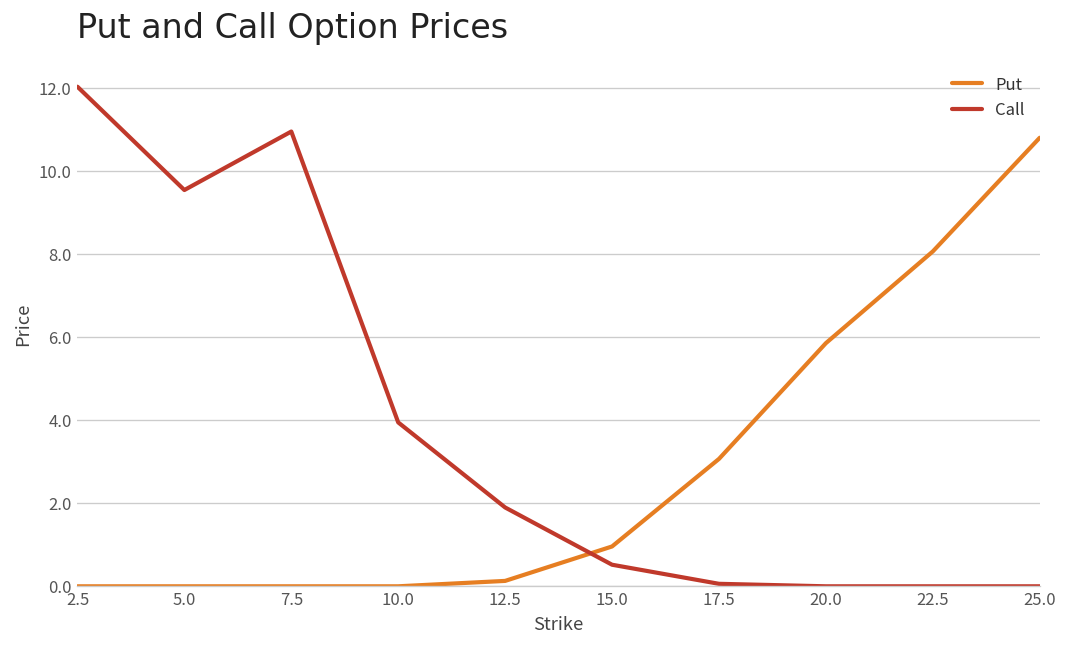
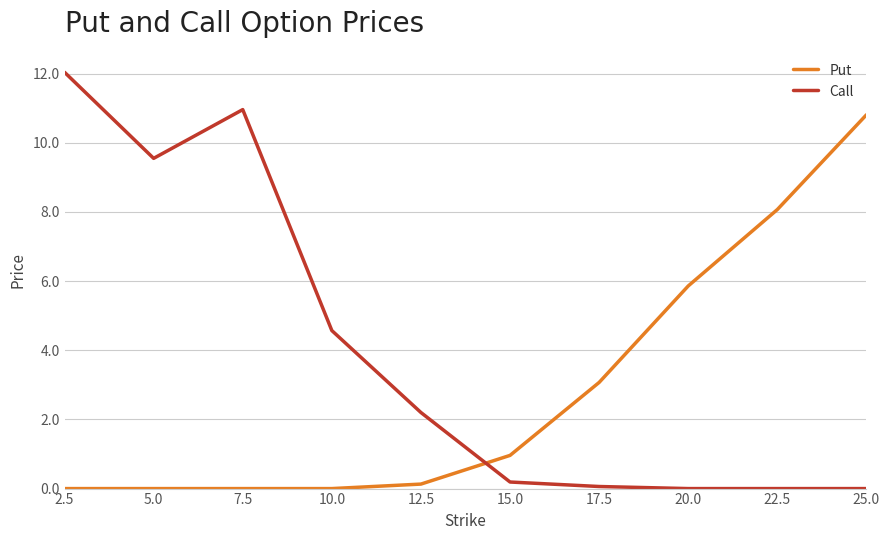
Call, 10.0: 4.0 -> 4.6
Call, 12.5: 1.9 -> 2.2
Call, 15.0: 0.5 -> 0.2
